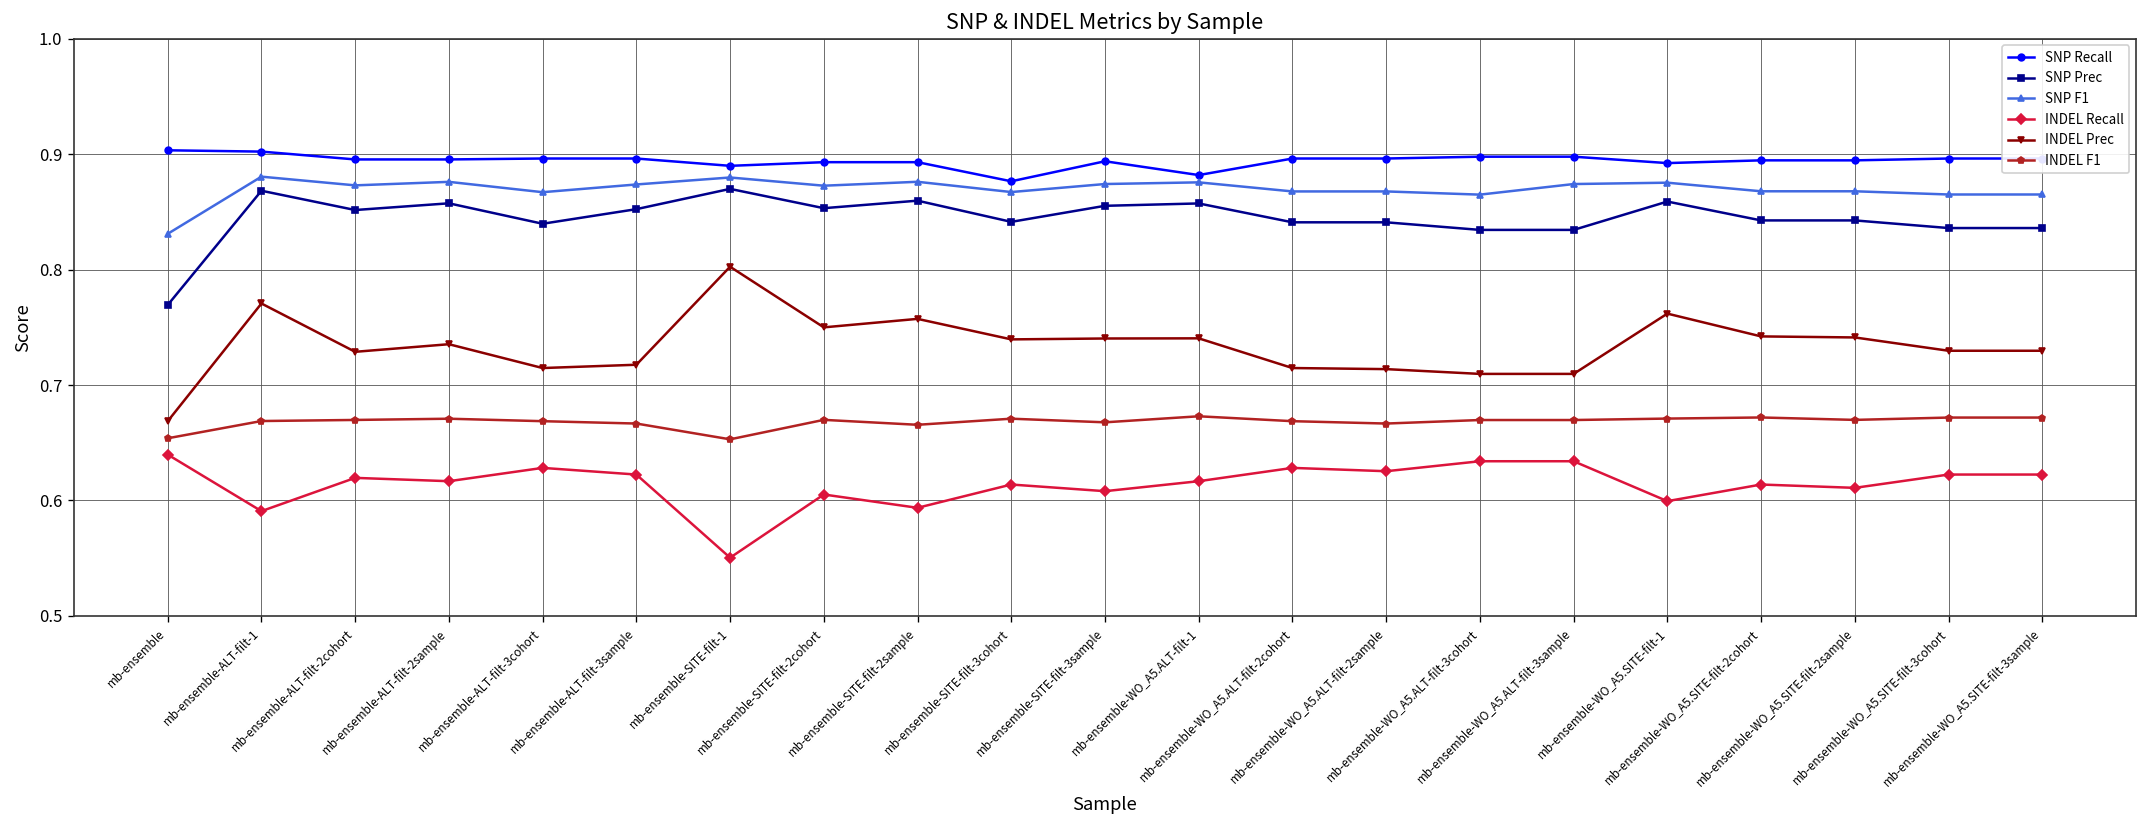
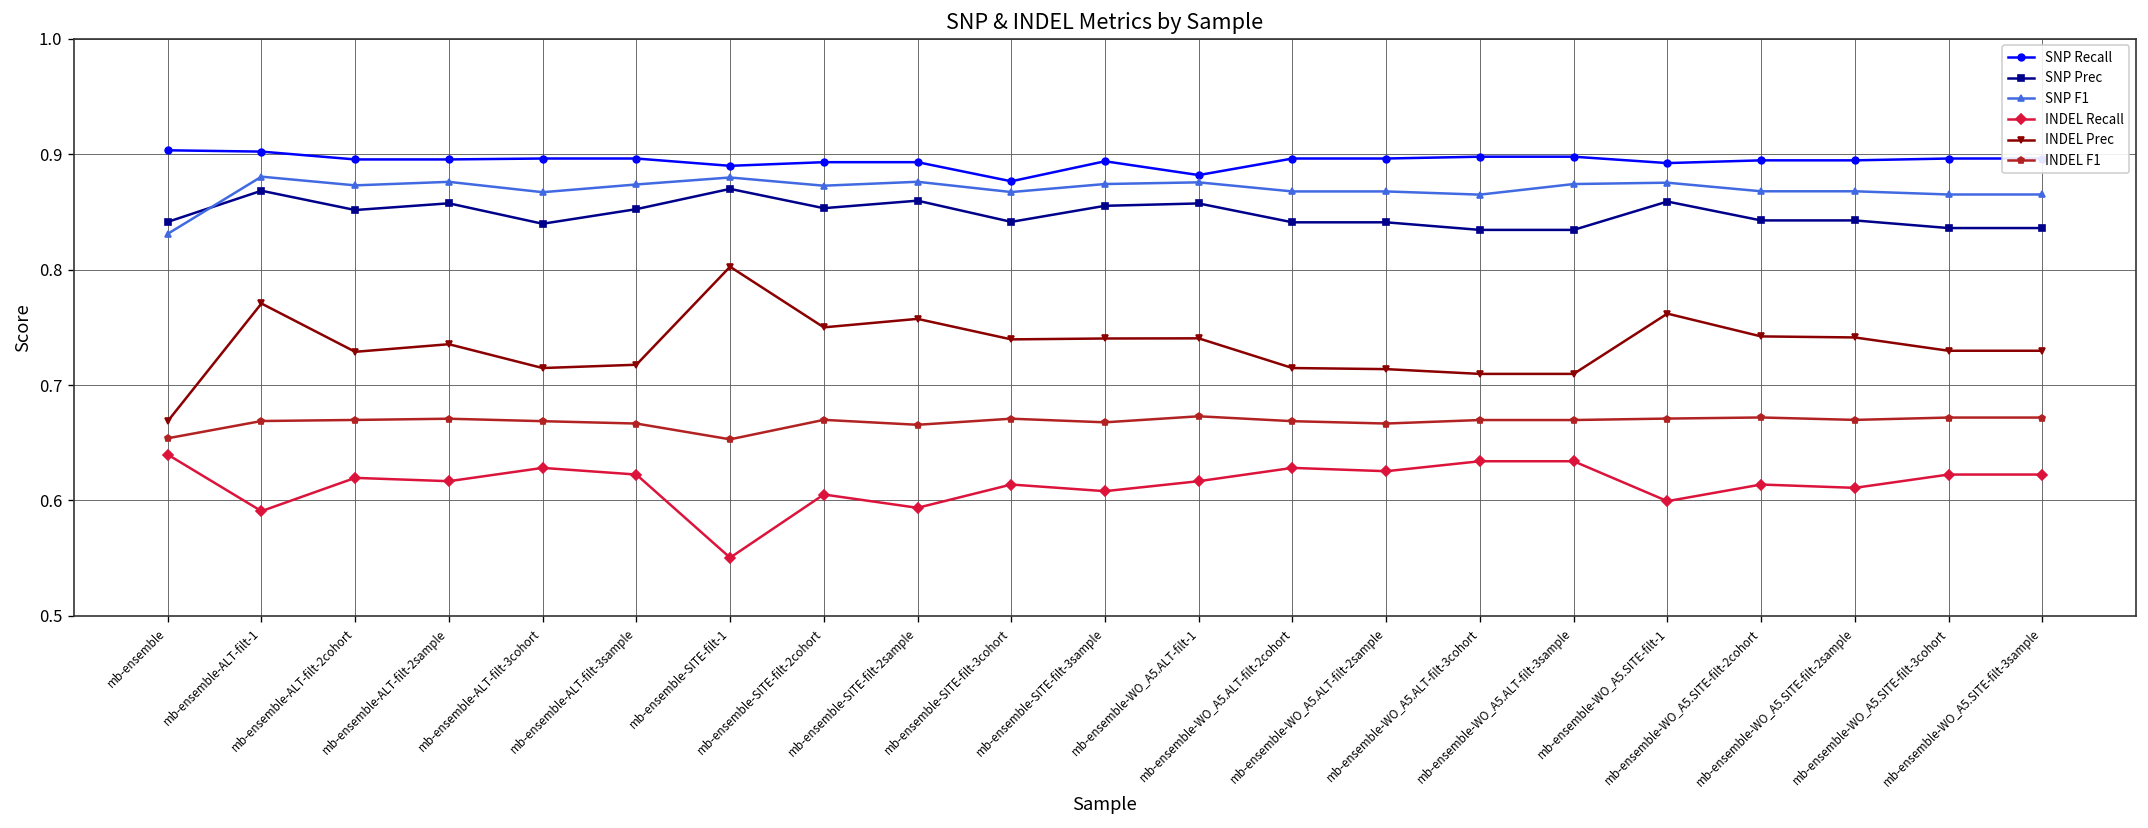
SNP Prec, mb-ensemble: 0.77 -> 0.84
